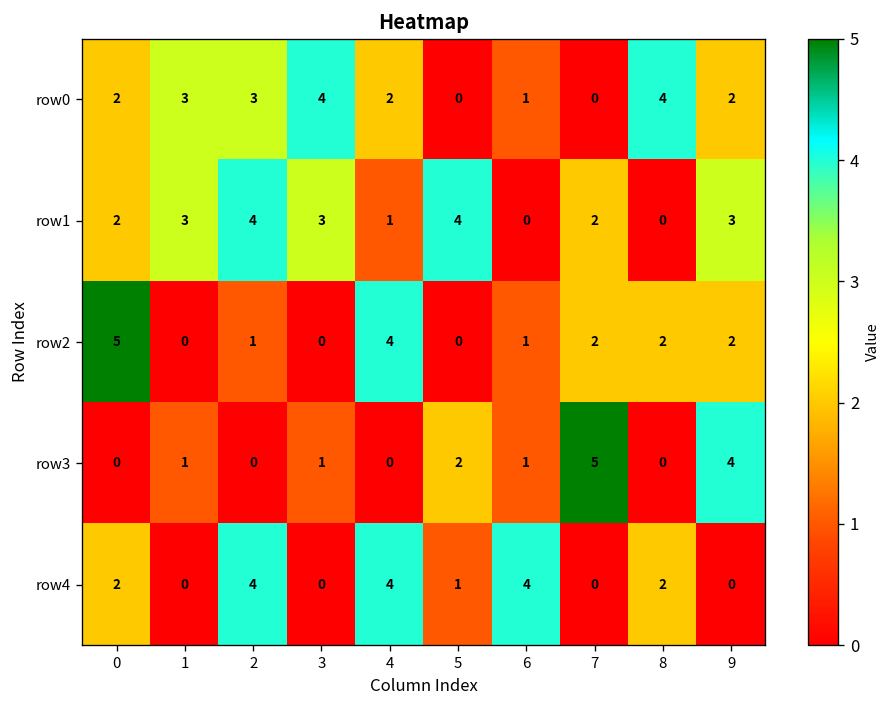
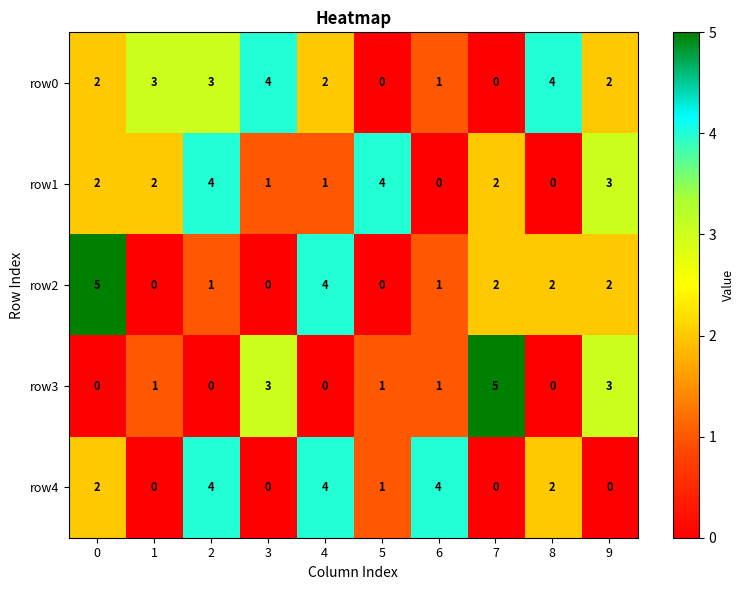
row1, 1: 3 -> 2
row1, 3: 3 -> 1
row3, 3: 1 -> 3
row3, 5: 2 -> 1
row3, 9: 4 -> 3
